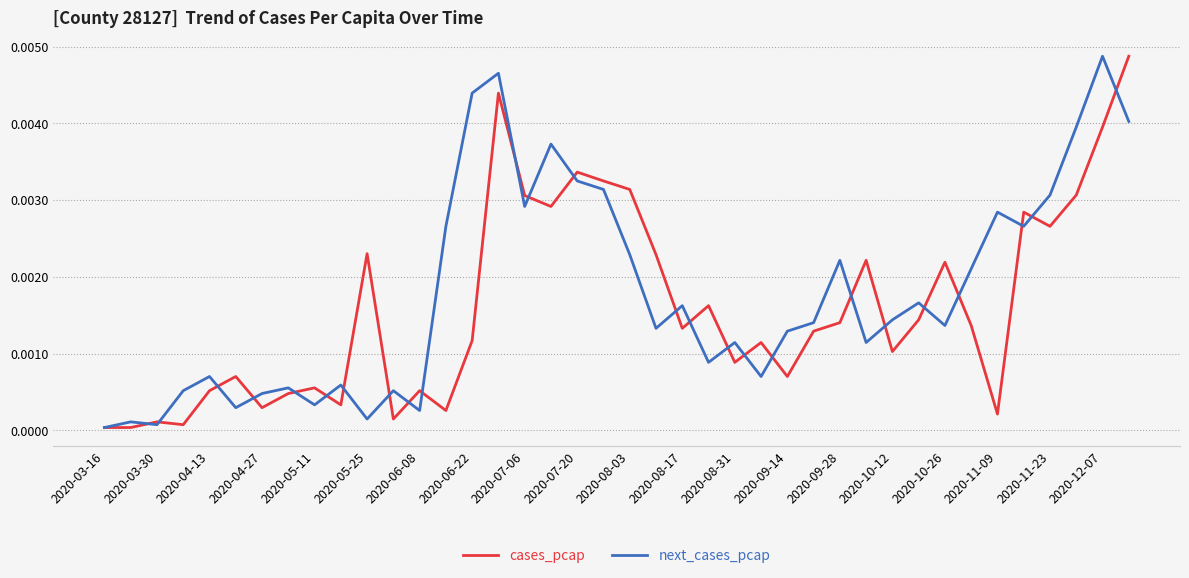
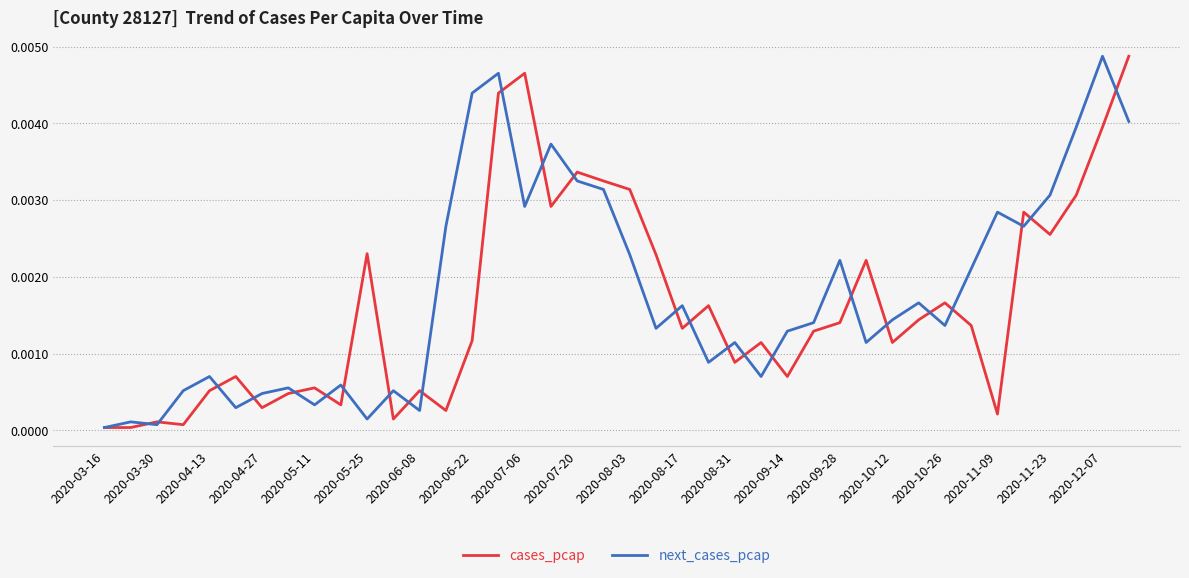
cases_pcap, 2020-07-06: 0.0031 -> 0.0047
cases_pcap, 2020-10-12: 0.0010 -> 0.0011
cases_pcap, 2020-10-26: 0.0022 -> 0.0017
cases_pcap, 2020-11-23: 0.0027 -> 0.0026
